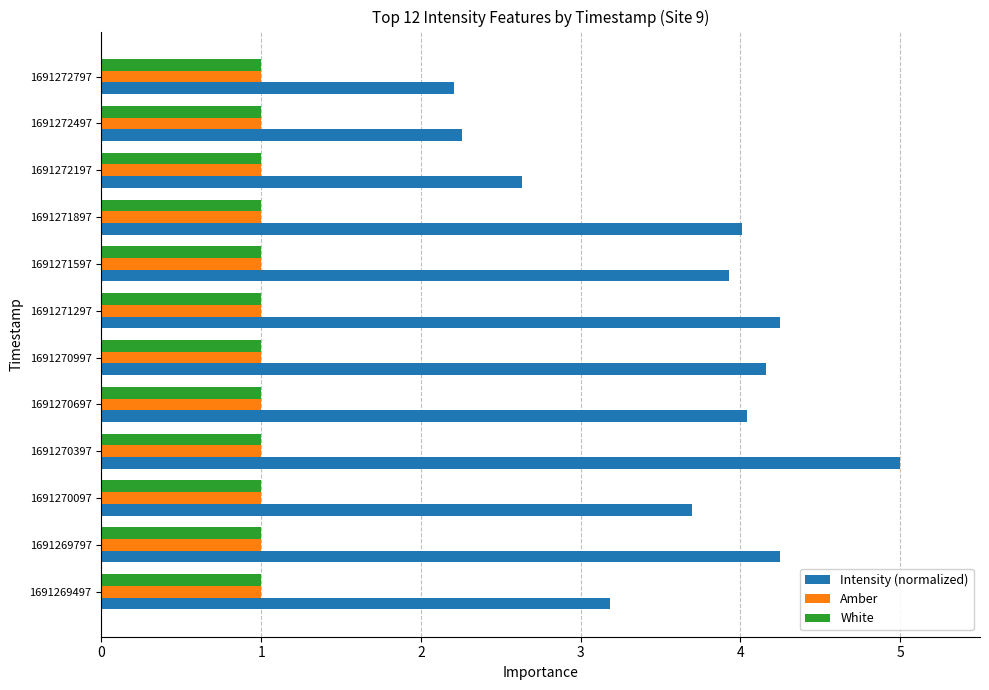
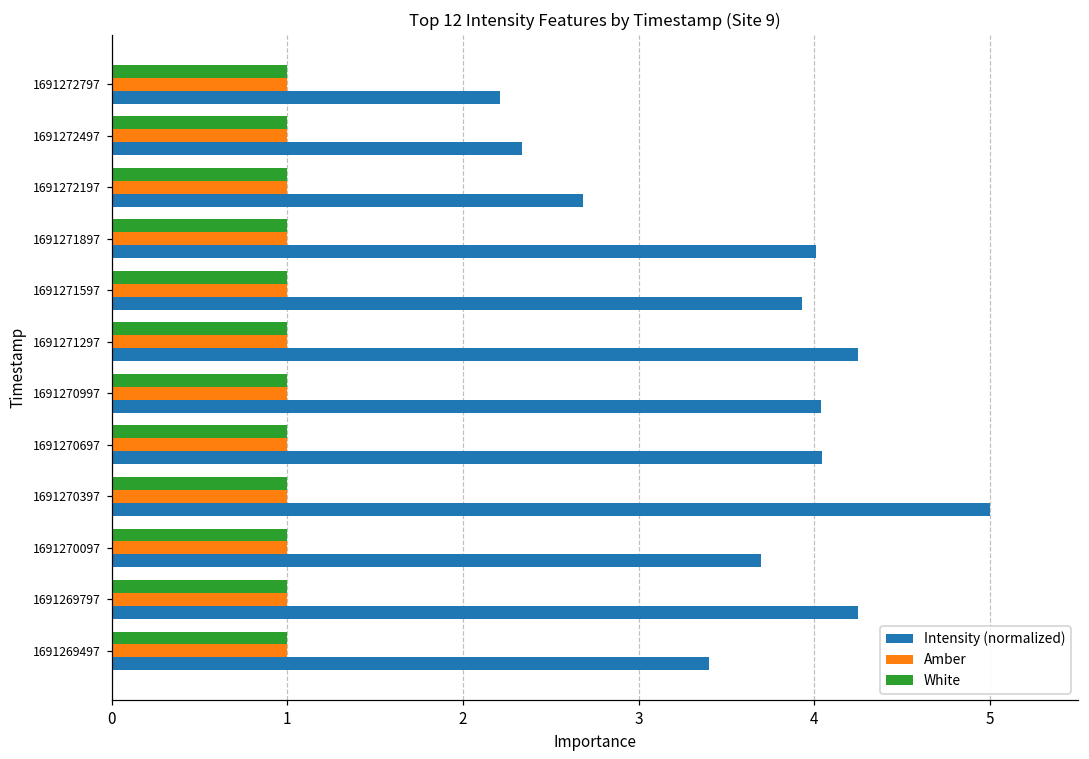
Intensity (normalized), 1691272497: 2.26 -> 2.33
Intensity (normalized), 1691272197: 2.63 -> 2.68
Intensity (normalized), 1691270997: 4.16 -> 4.04
Intensity (normalized), 1691269497: 3.19 -> 3.40
